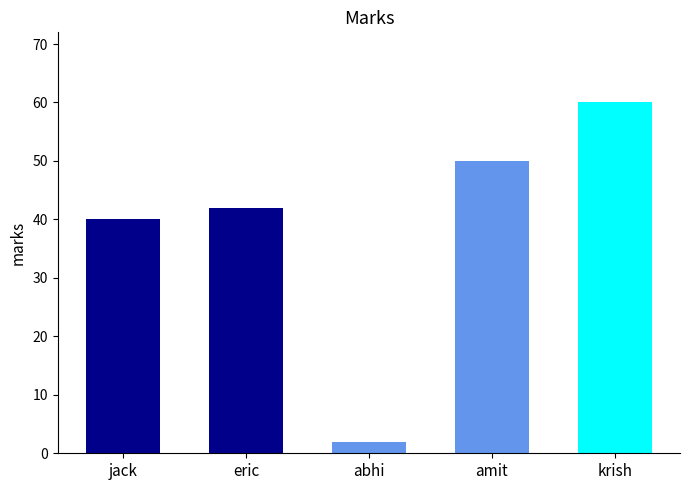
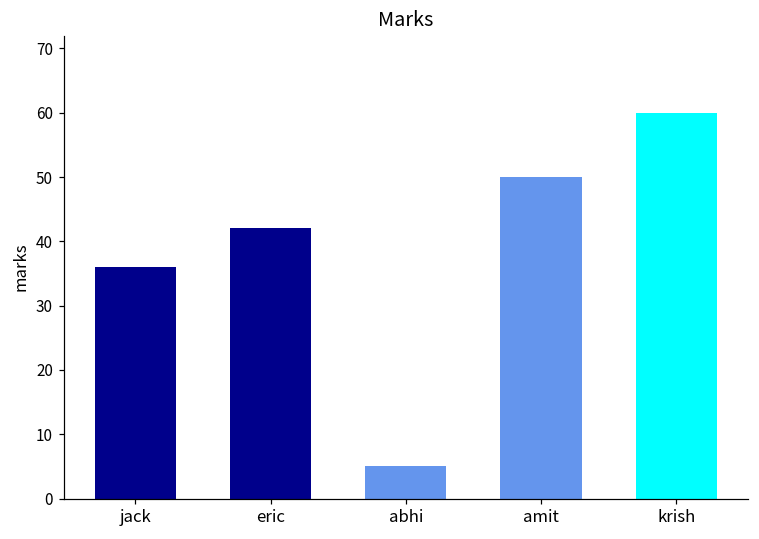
jack: 40 -> 36
abhi: 2 -> 5
